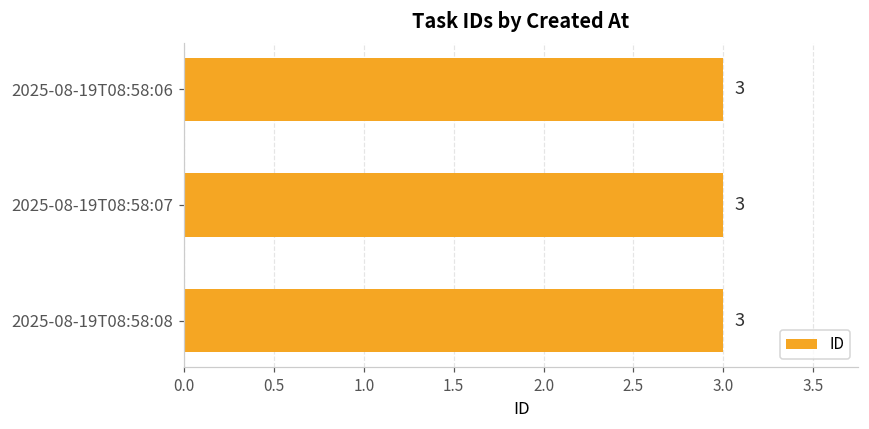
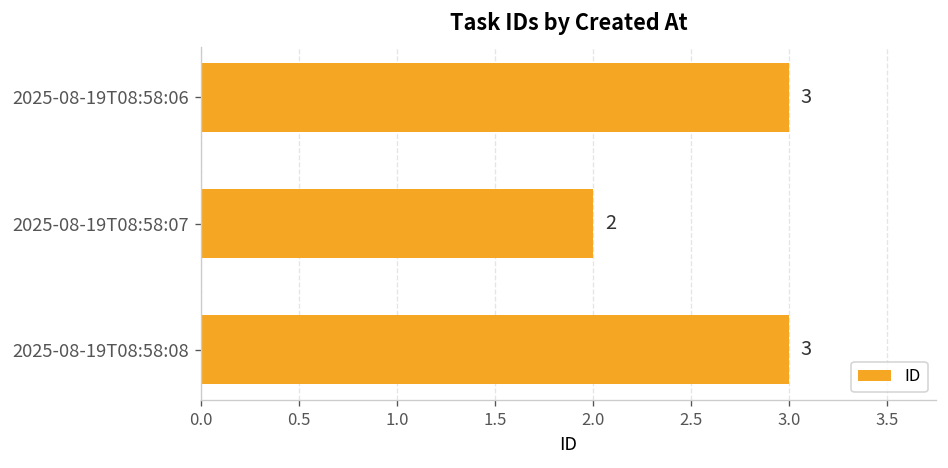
2025-08-19T08:58:07: 3 -> 2
